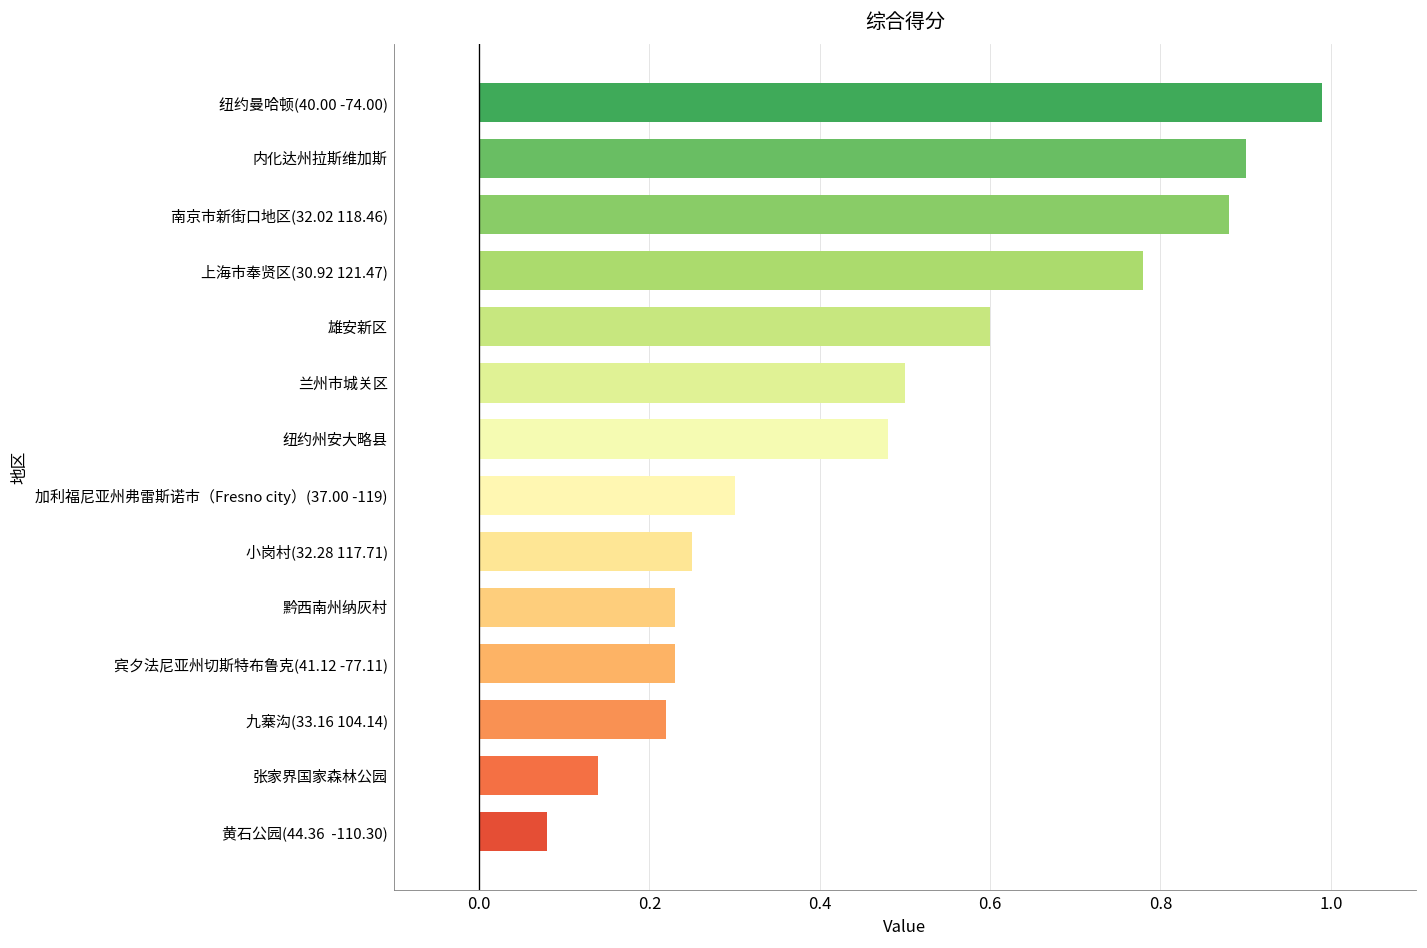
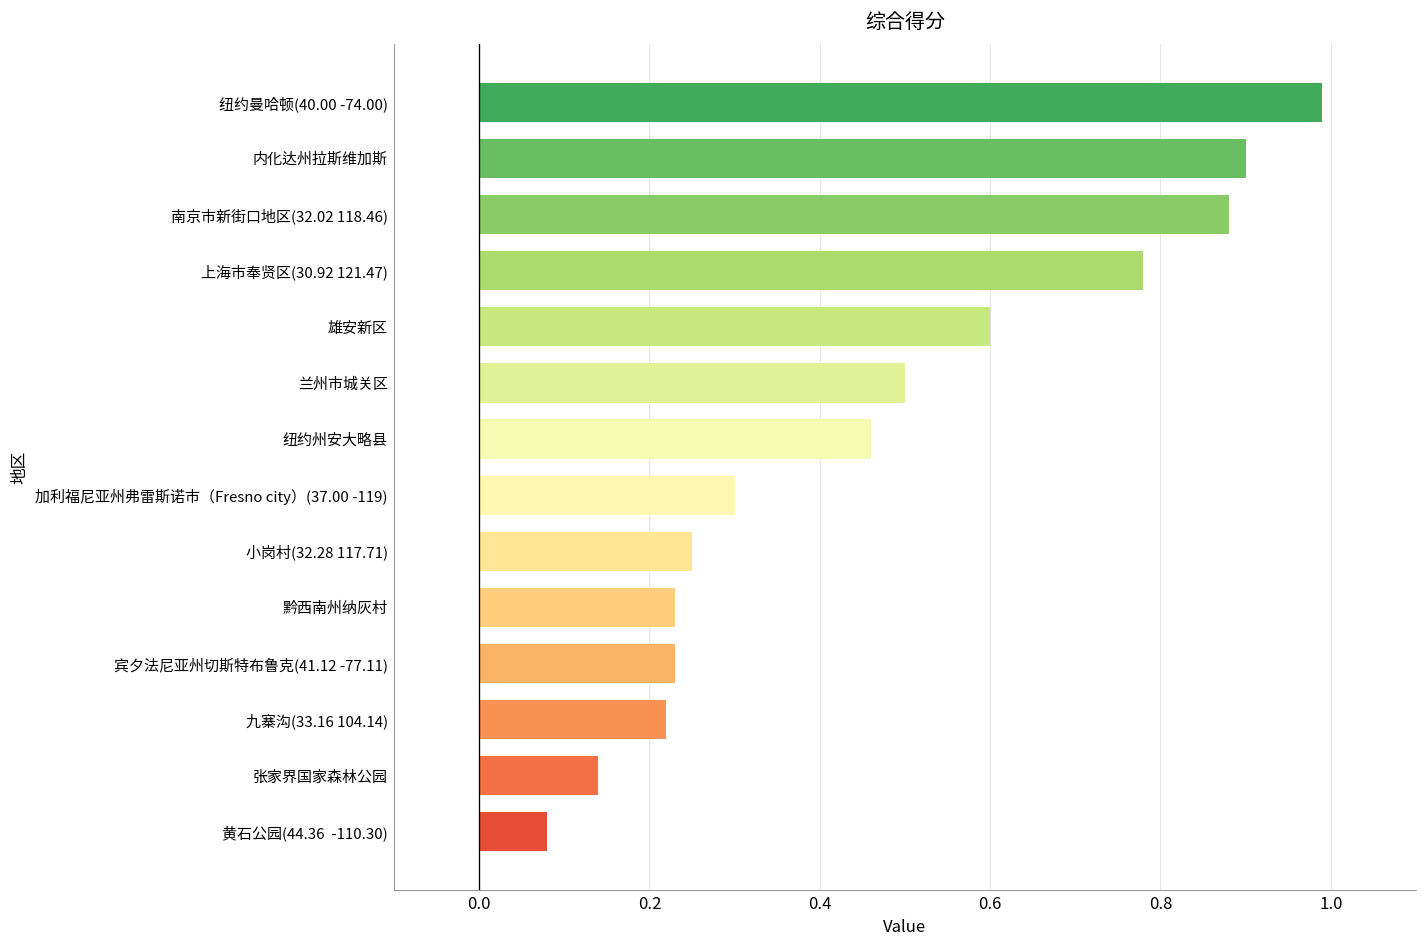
纽约州安大略县: 0.48 -> 0.46
